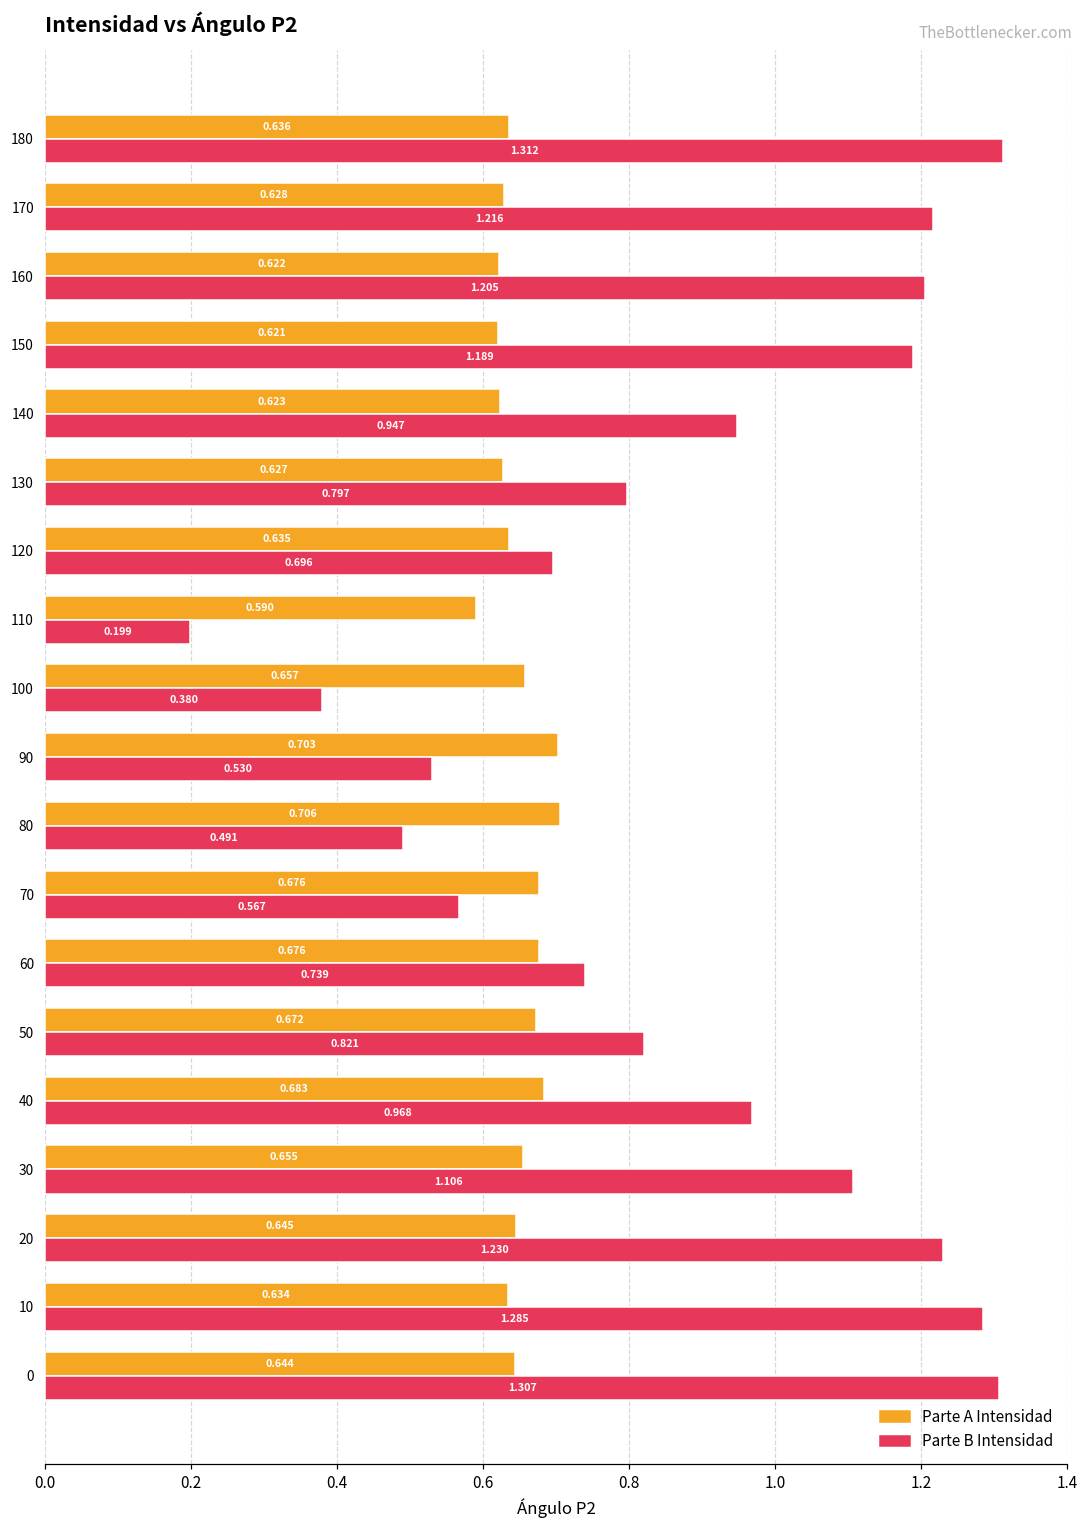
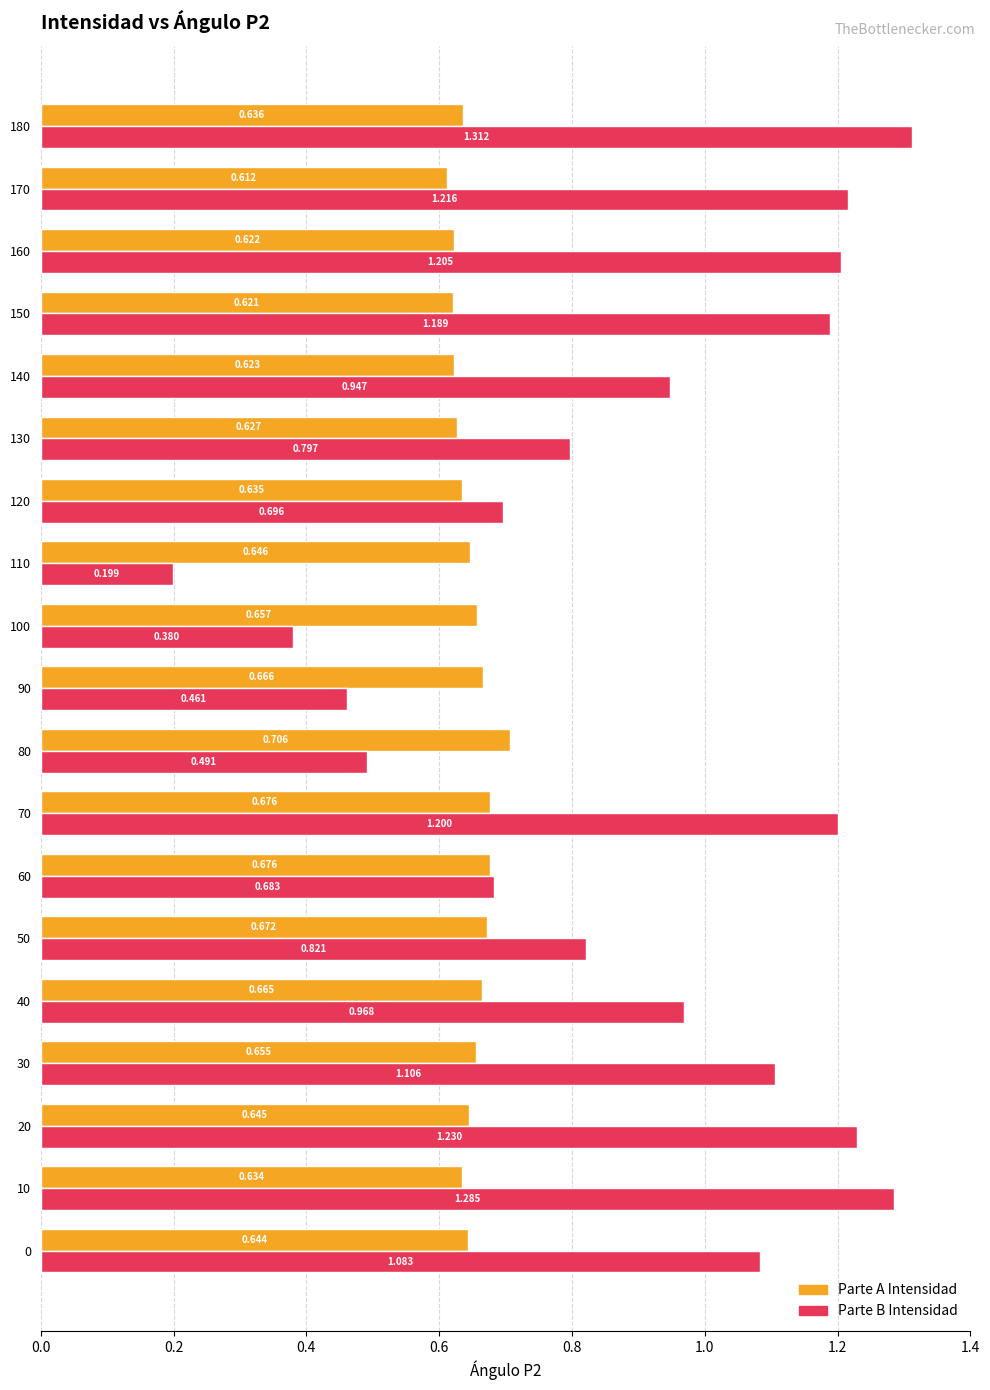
Parte A Intensidad, 170: 0.628 -> 0.612
Parte A Intensidad, 110: 0.590 -> 0.646
Parte A Intensidad, 90: 0.703 -> 0.666
Parte B Intensidad, 90: 0.530 -> 0.461
Parte B Intensidad, 70: 0.567 -> 1.200
Parte B Intensidad, 60: 0.739 -> 0.683
Parte A Intensidad, 40: 0.683 -> 0.665
Parte B Intensidad, 0: 1.307 -> 1.083
